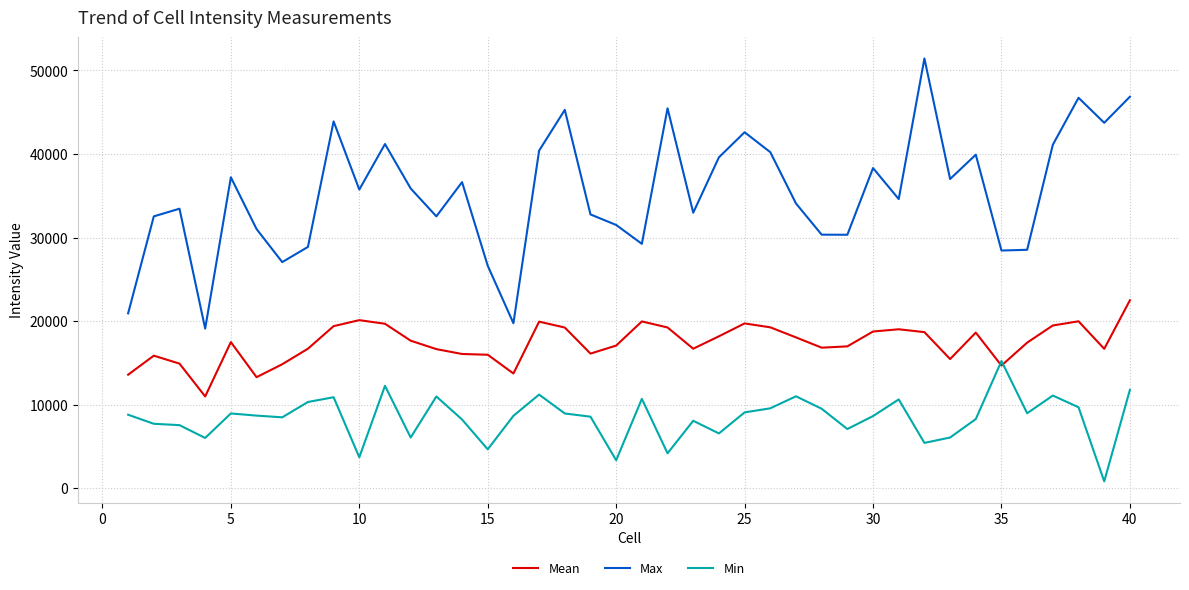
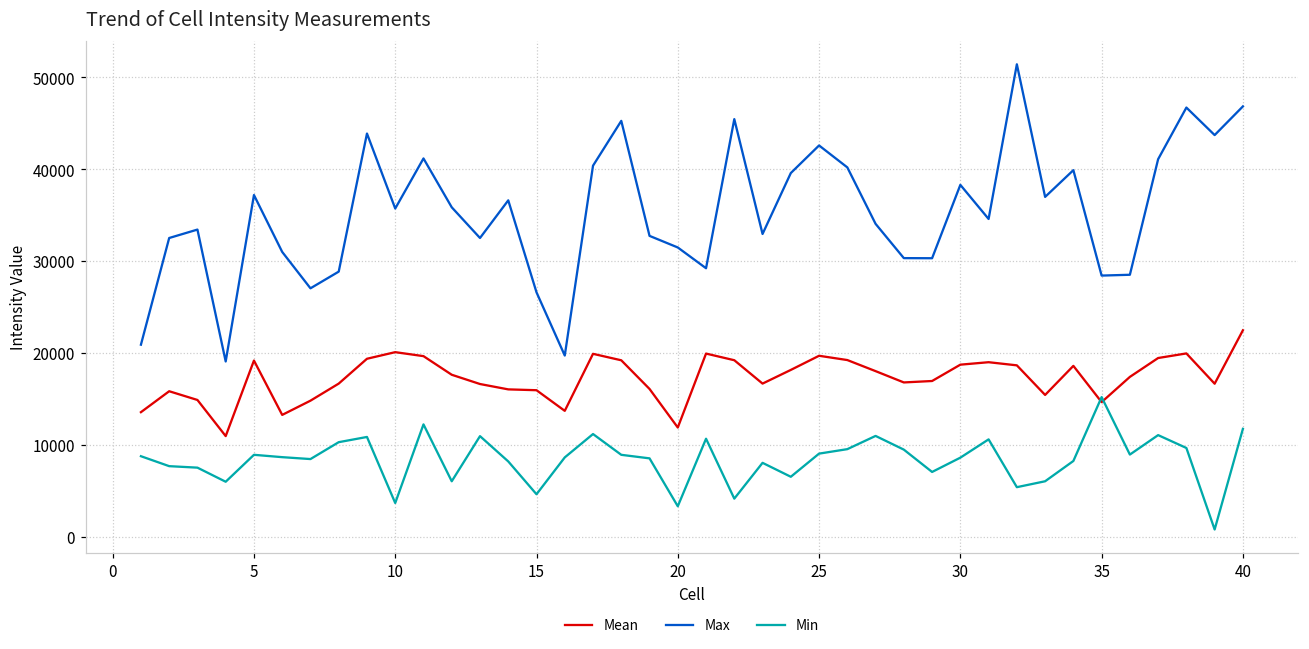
Mean, 5: 17000 -> 19000
Mean, 20: 17000 -> 12000
